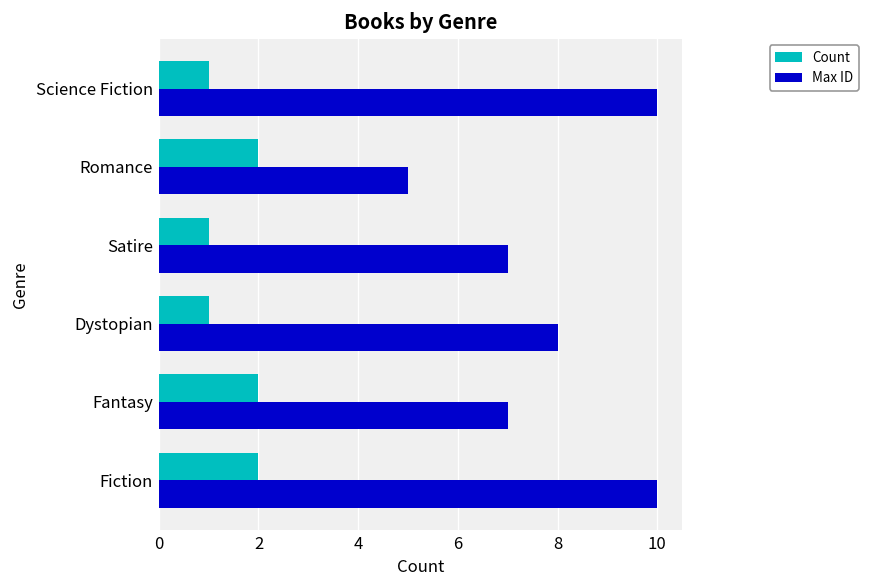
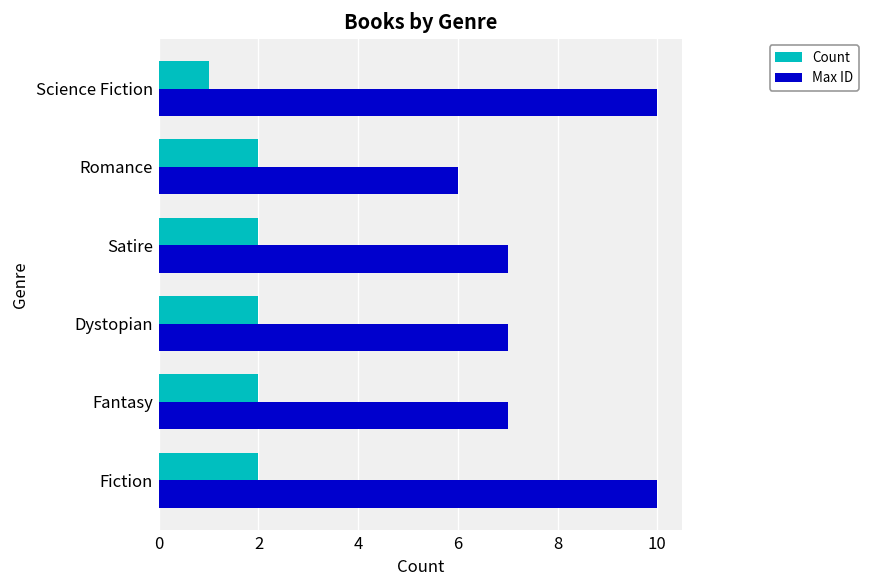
Max ID, Romance: 5 -> 6
Count, Satire: 1 -> 2
Count, Dystopian: 1 -> 2
Max ID, Dystopian: 8 -> 7
